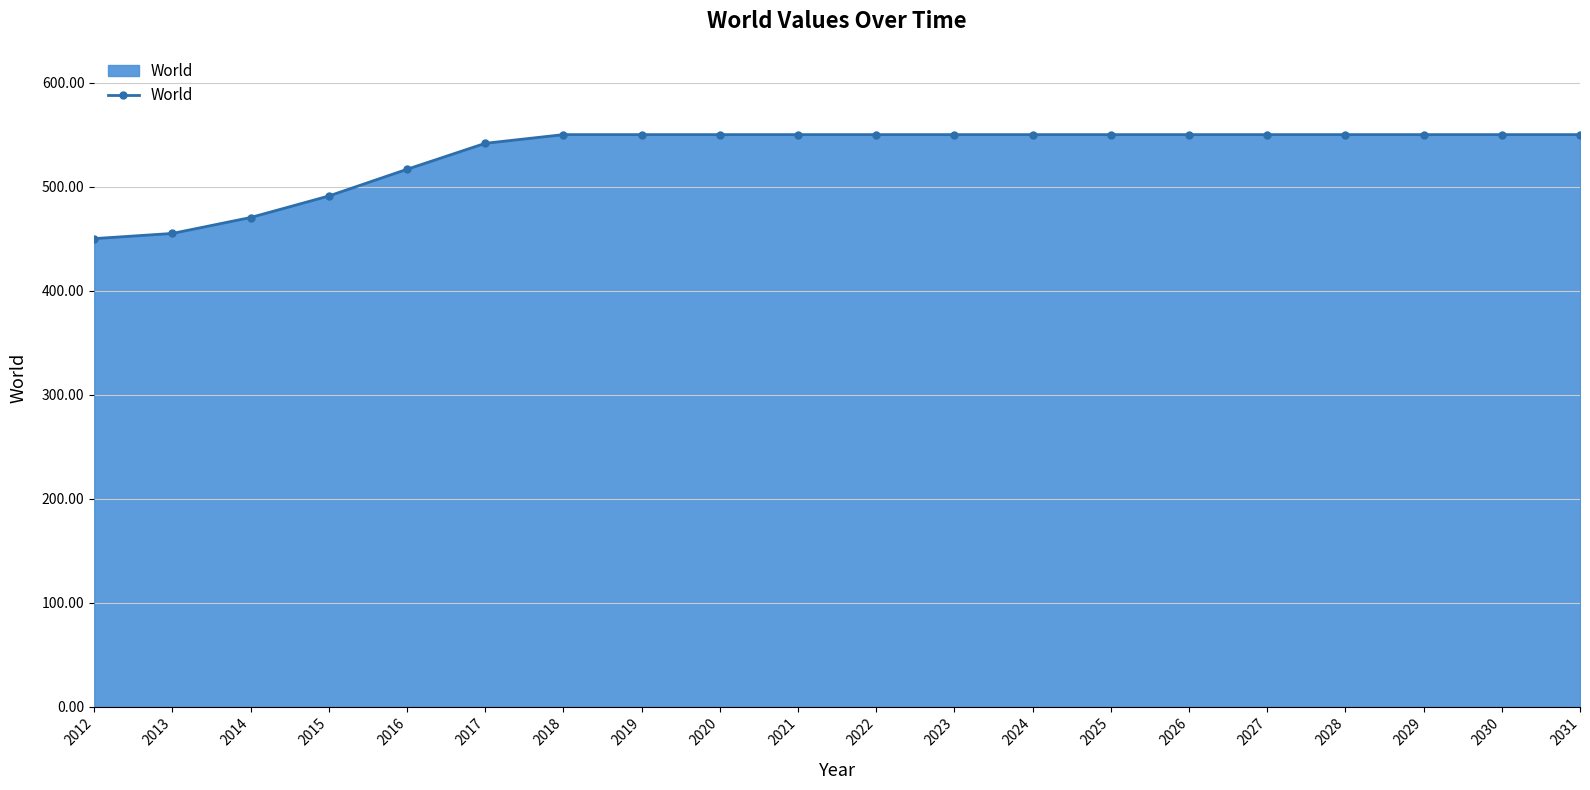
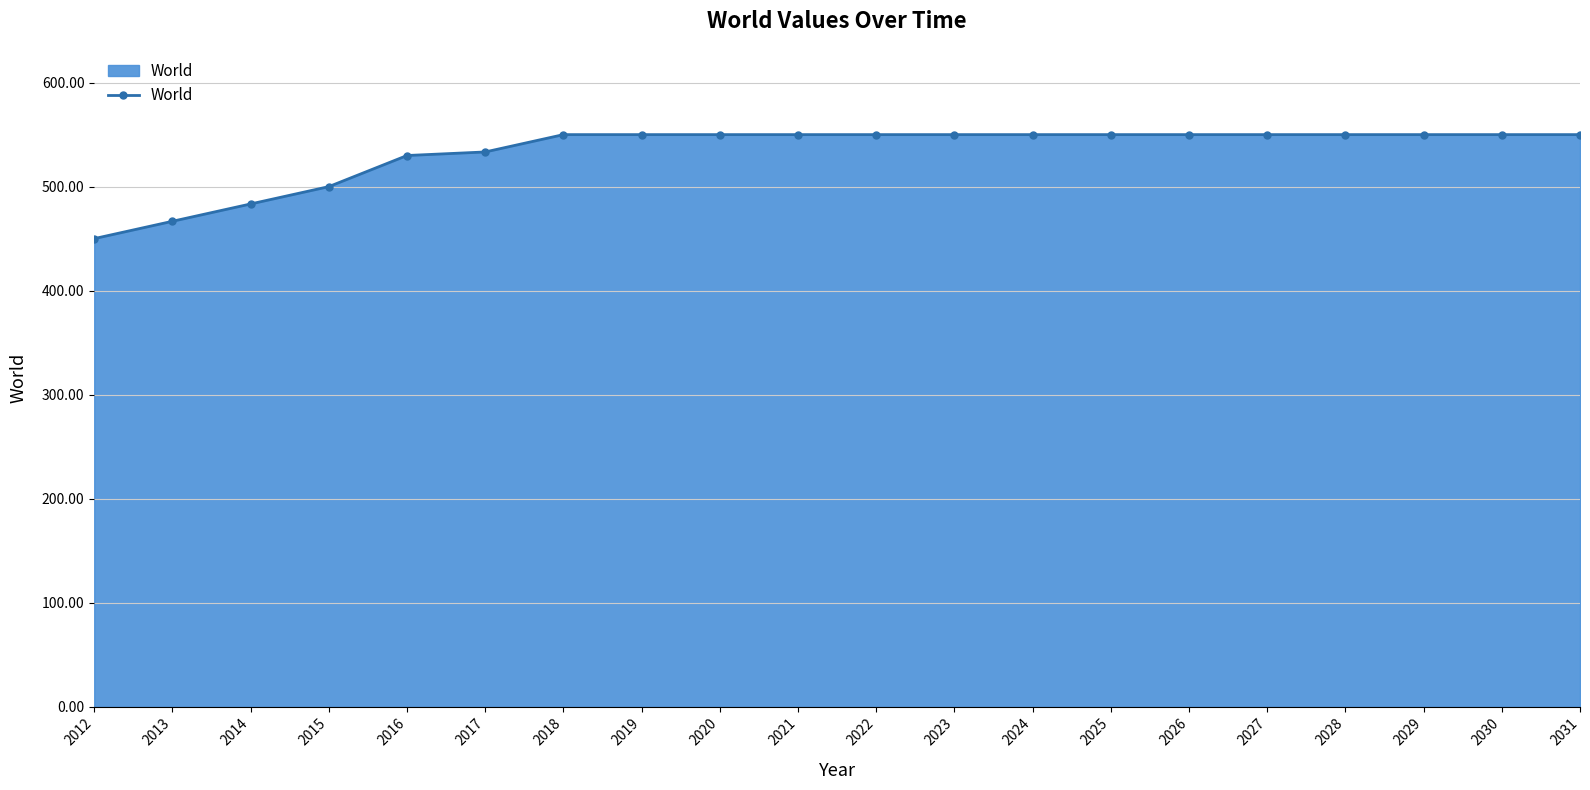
2013: 455 -> 467
2014: 470 -> 483
2015: 491 -> 500
2016: 517 -> 530
2017: 542 -> 533
